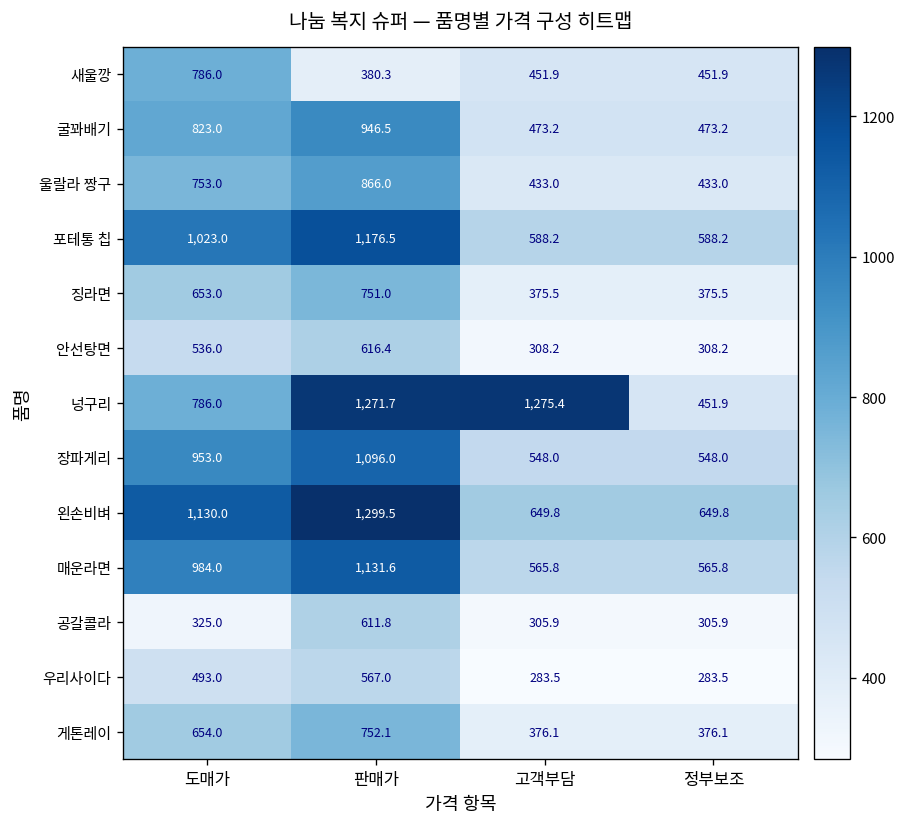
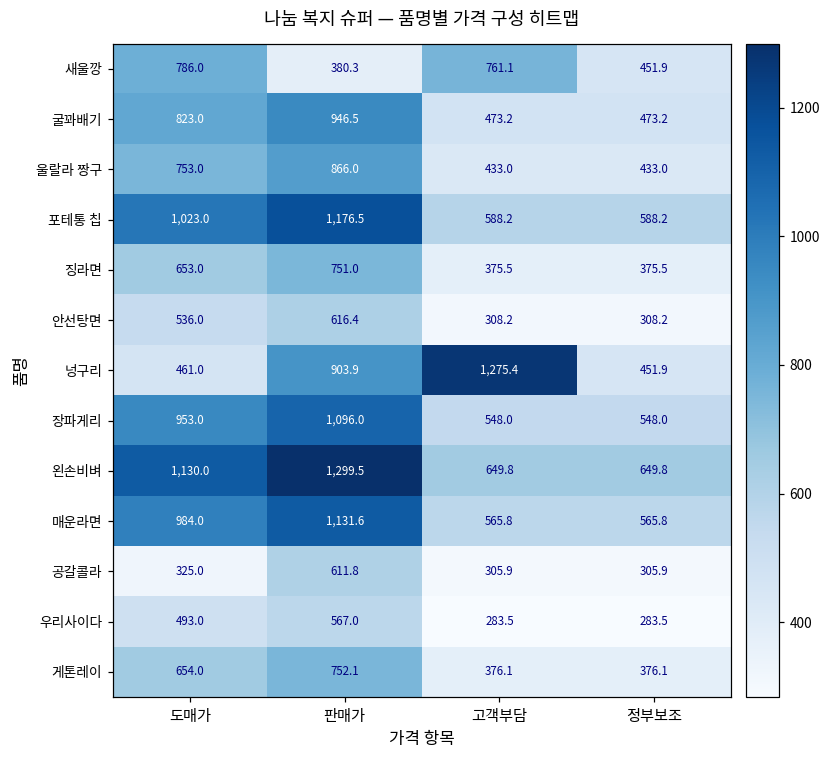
새울깡, 고객부담: 451.9 -> 761.1
넝구리, 도매가: 786.0 -> 461.0
넝구리, 판매가: 1,271.7 -> 903.9
